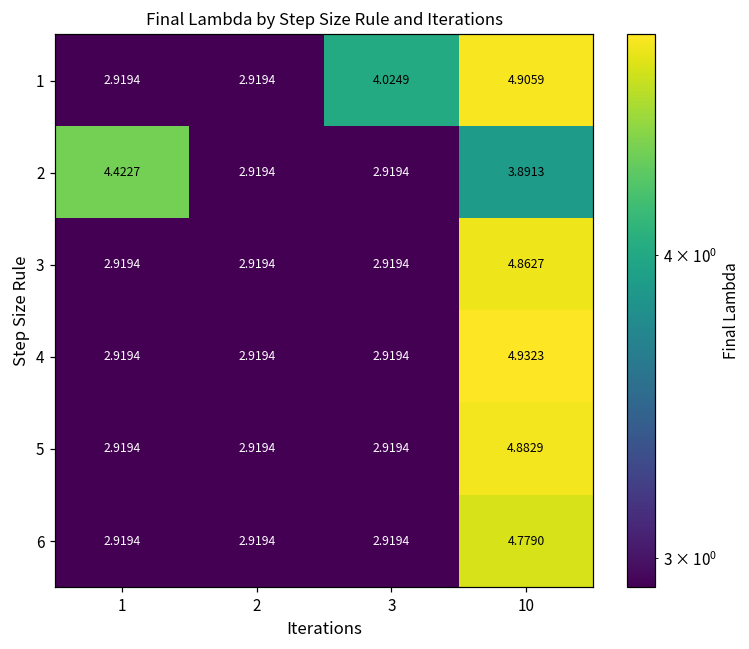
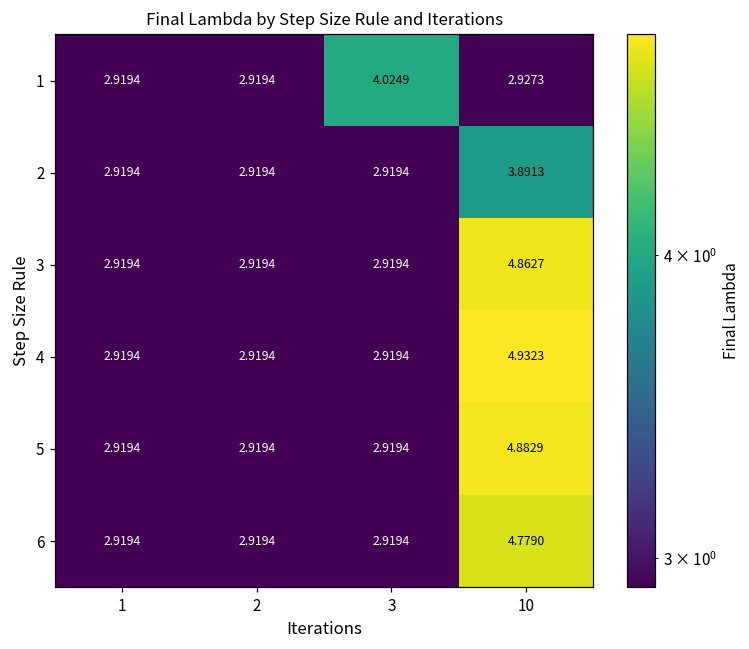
1, 10: 4.9059 -> 2.9273
2, 1: 4.4227 -> 2.9194
